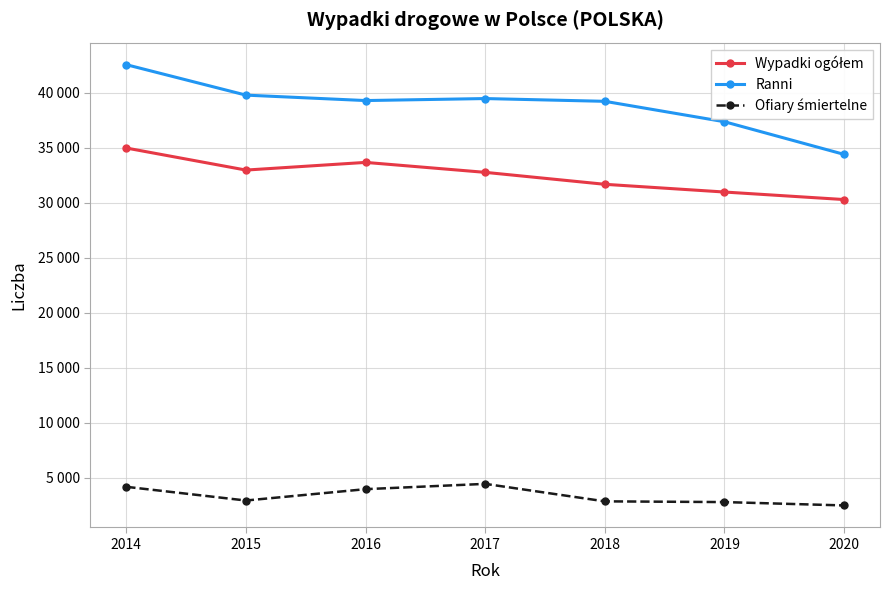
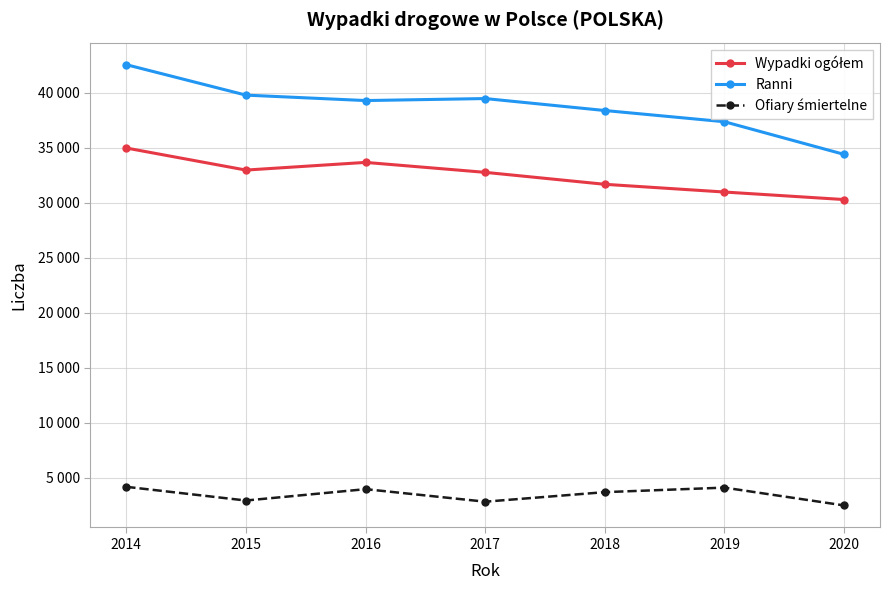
Ofiary śmiertelne, 2017: 4500 -> 2800
Ranni, 2018: 39200 -> 38400
Ofiary śmiertelne, 2018: 2900 -> 3700
Ofiary śmiertelne, 2019: 2800 -> 4100
